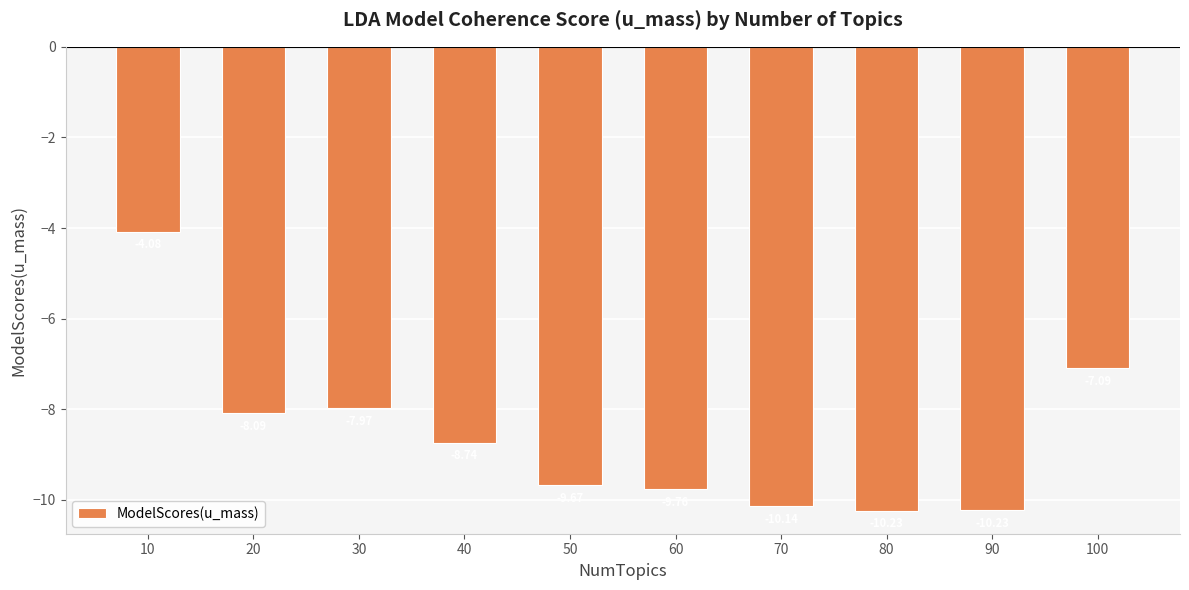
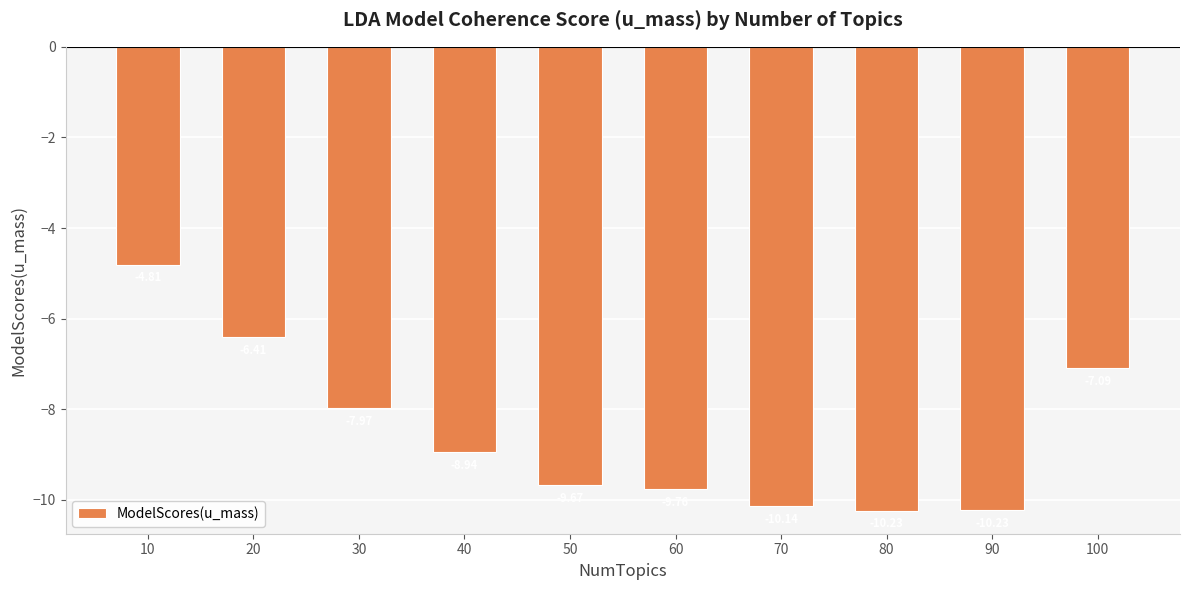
10: -4.1 -> -4.8
20: -8.1 -> -6.4
40: -8.7 -> -8.9
